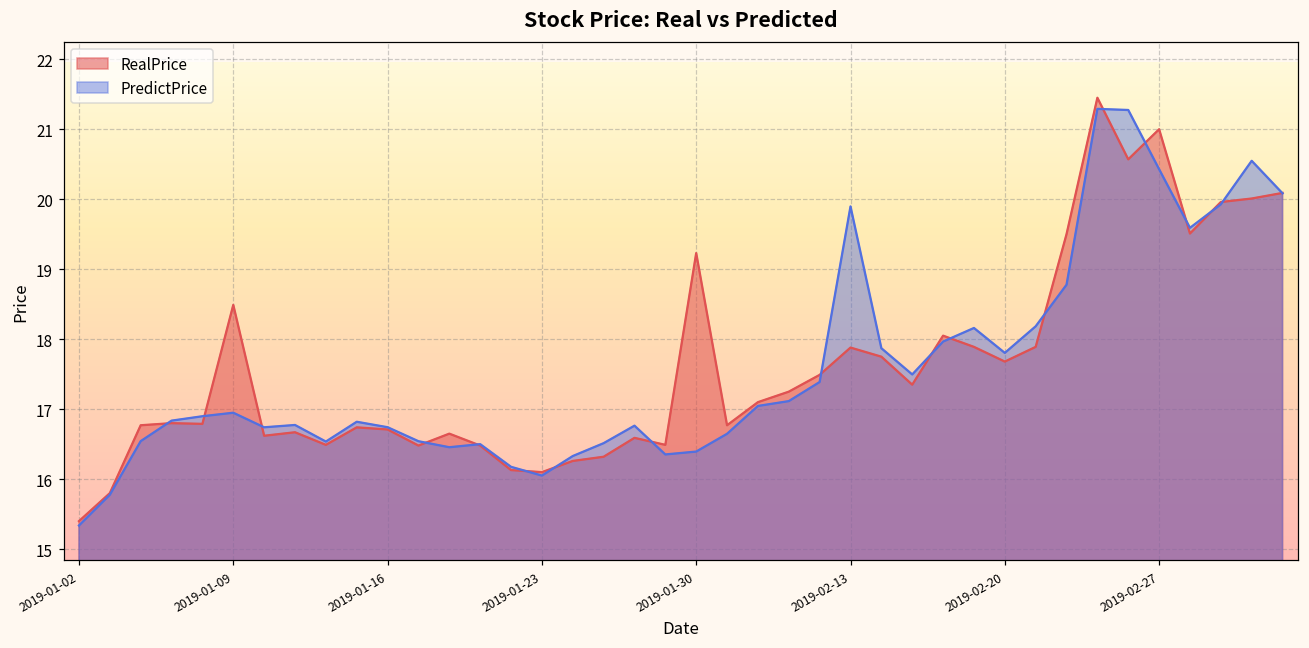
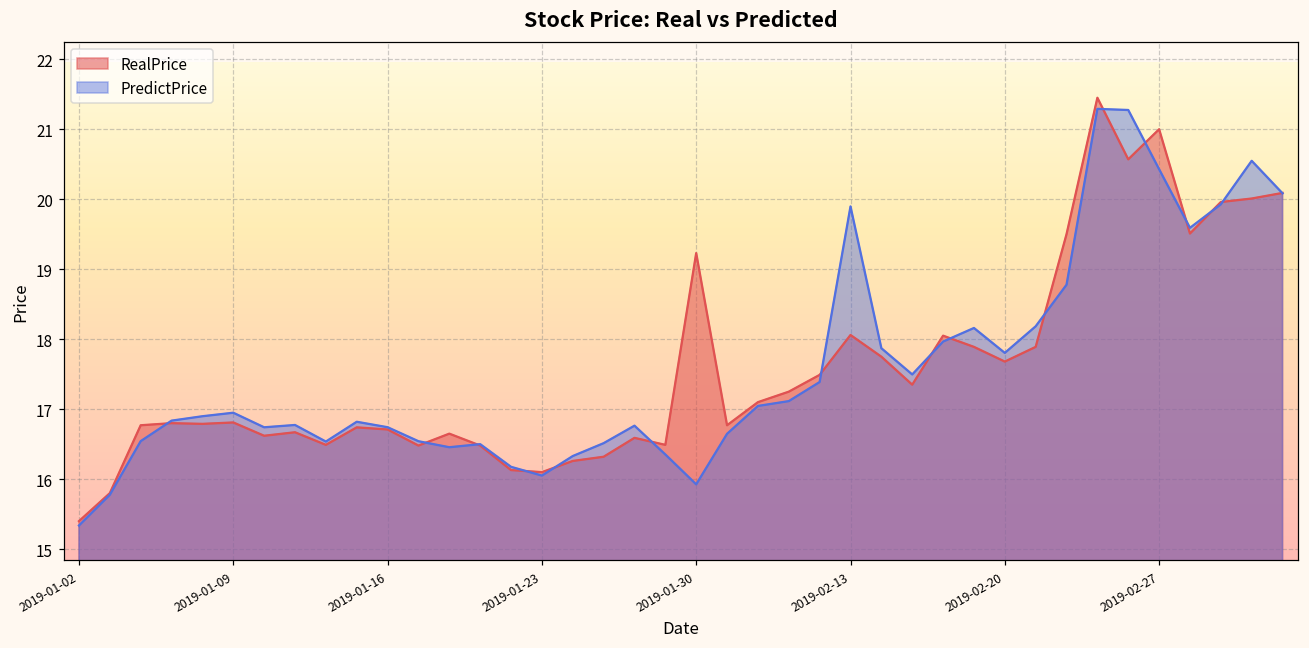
RealPrice, 2019-01-09: 18.5 -> 16.8
PredictPrice, 2019-01-30: 16.4 -> 15.9
RealPrice, 2019-02-13: 17.9 -> 18.1
